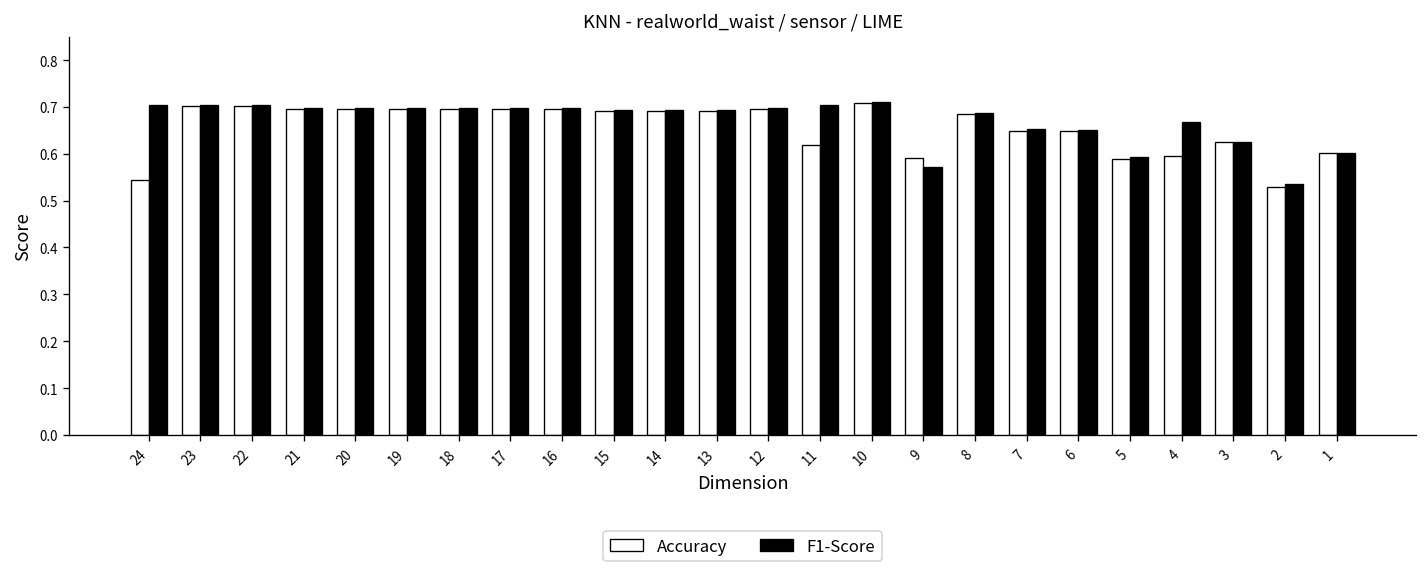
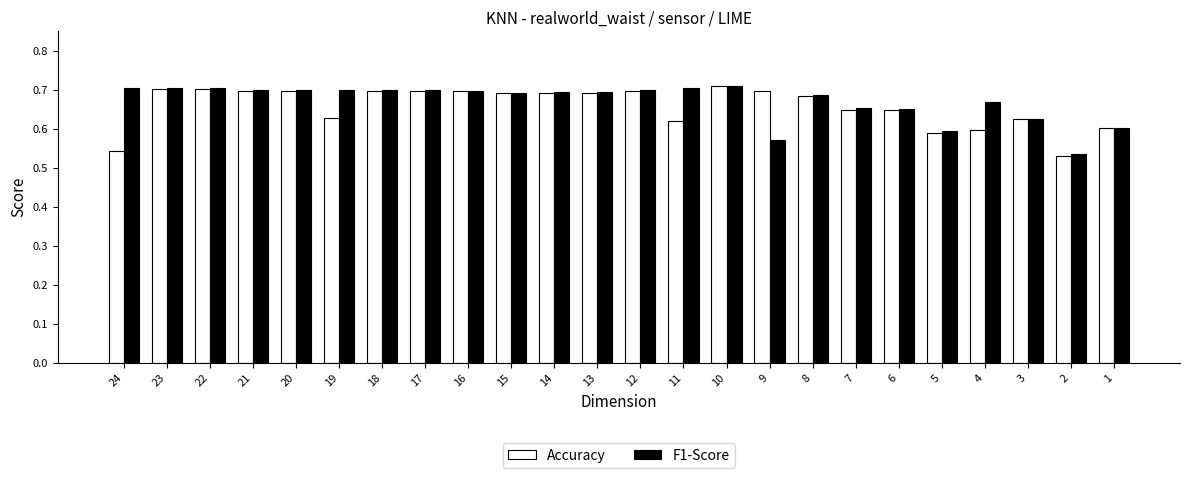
Accuracy, 19: 0.70 -> 0.63
Accuracy, 9: 0.59 -> 0.70
